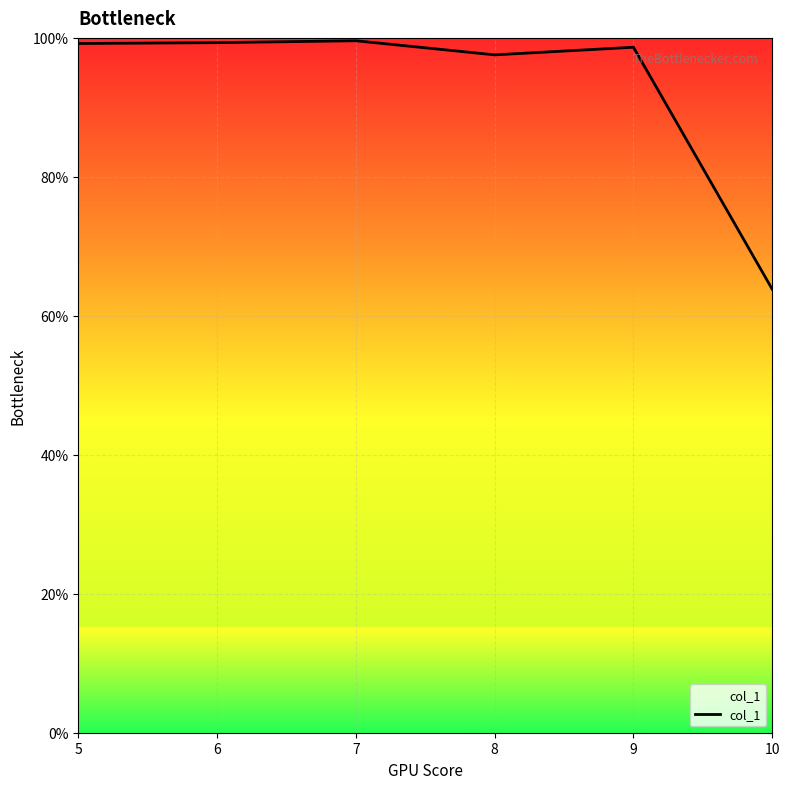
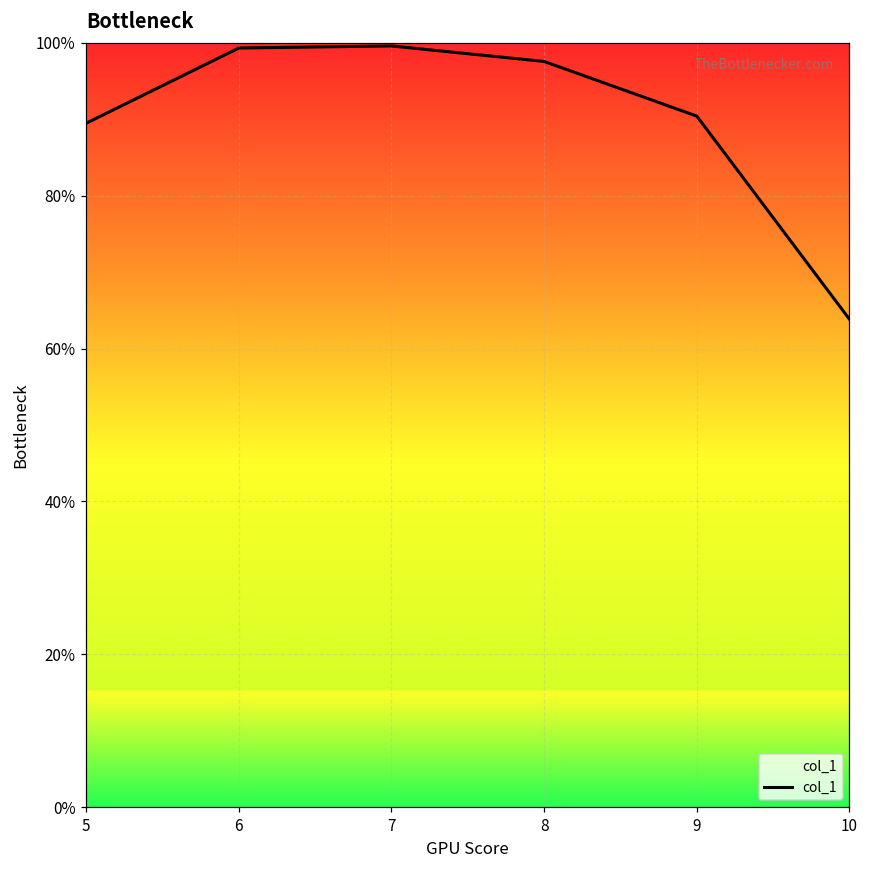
5: 99% -> 89%
9: 99% -> 90%
